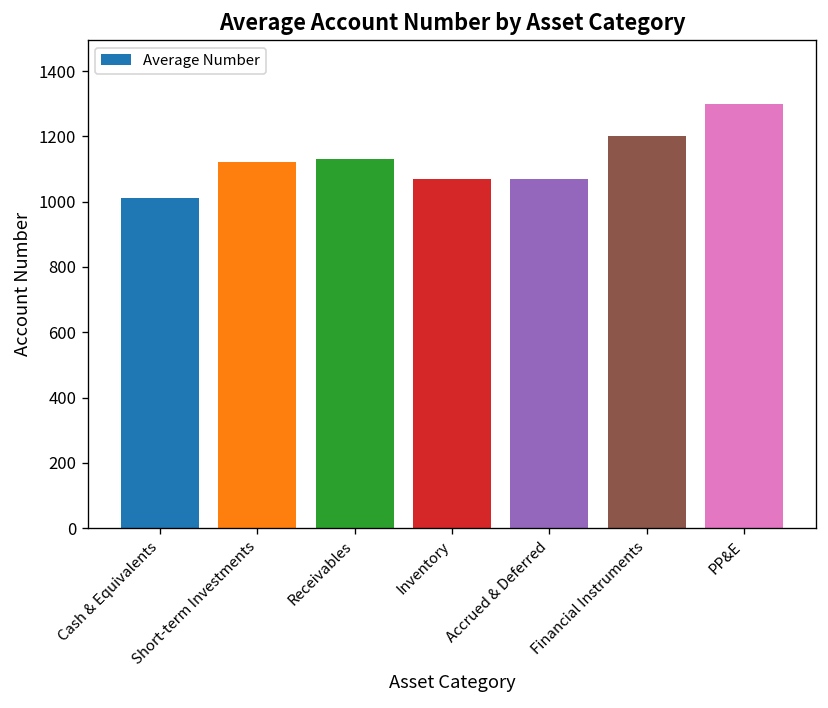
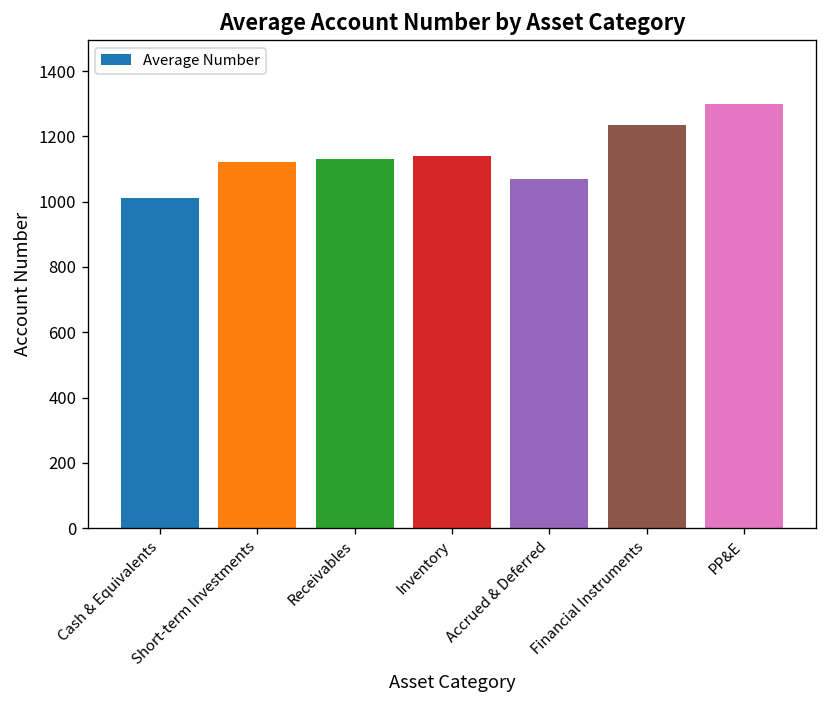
Inventory: 1070 -> 1140
Financial Instruments: 1200 -> 1240
